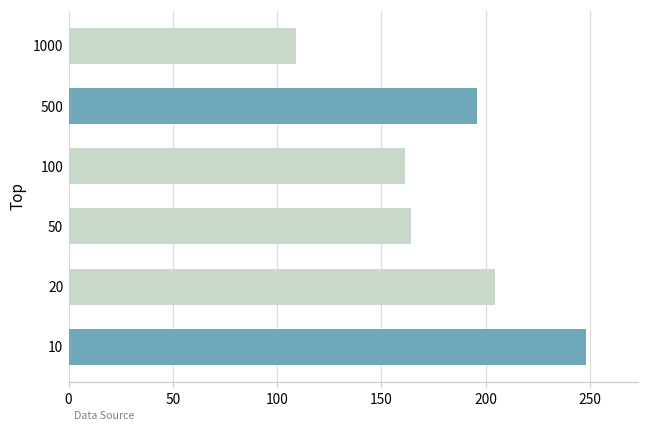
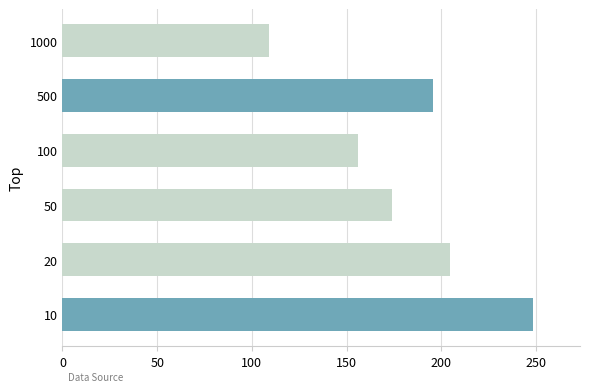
100: 162 -> 156
50: 164 -> 174
